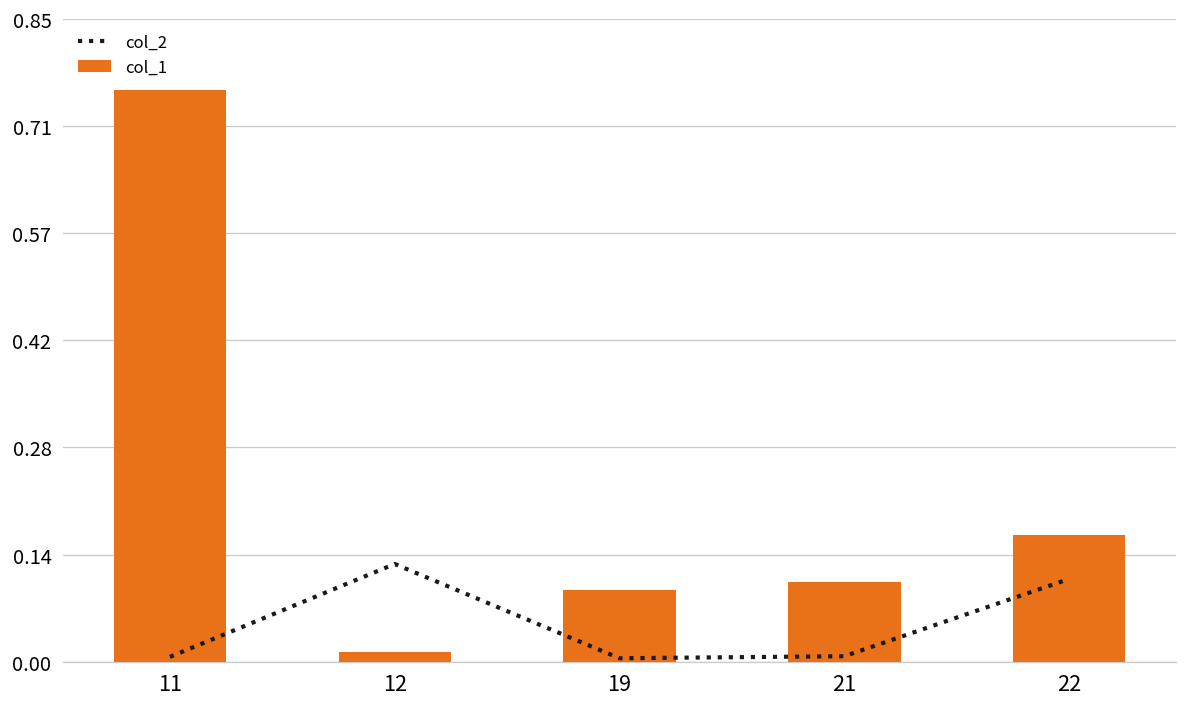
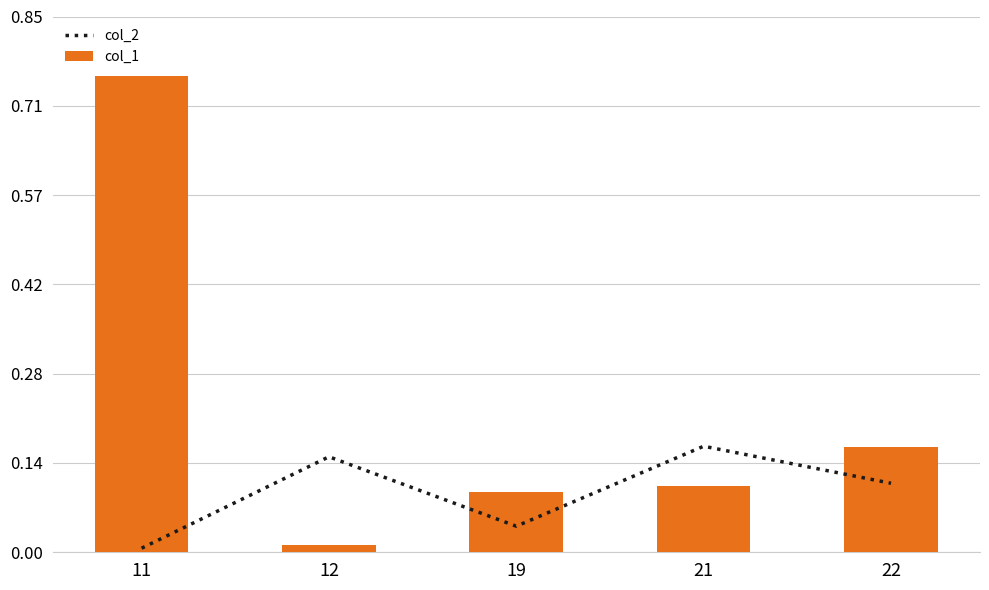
col_2, 12: 0.13 -> 0.15
col_2, 19: 0.00 -> 0.04
col_2, 21: 0.01 -> 0.17
